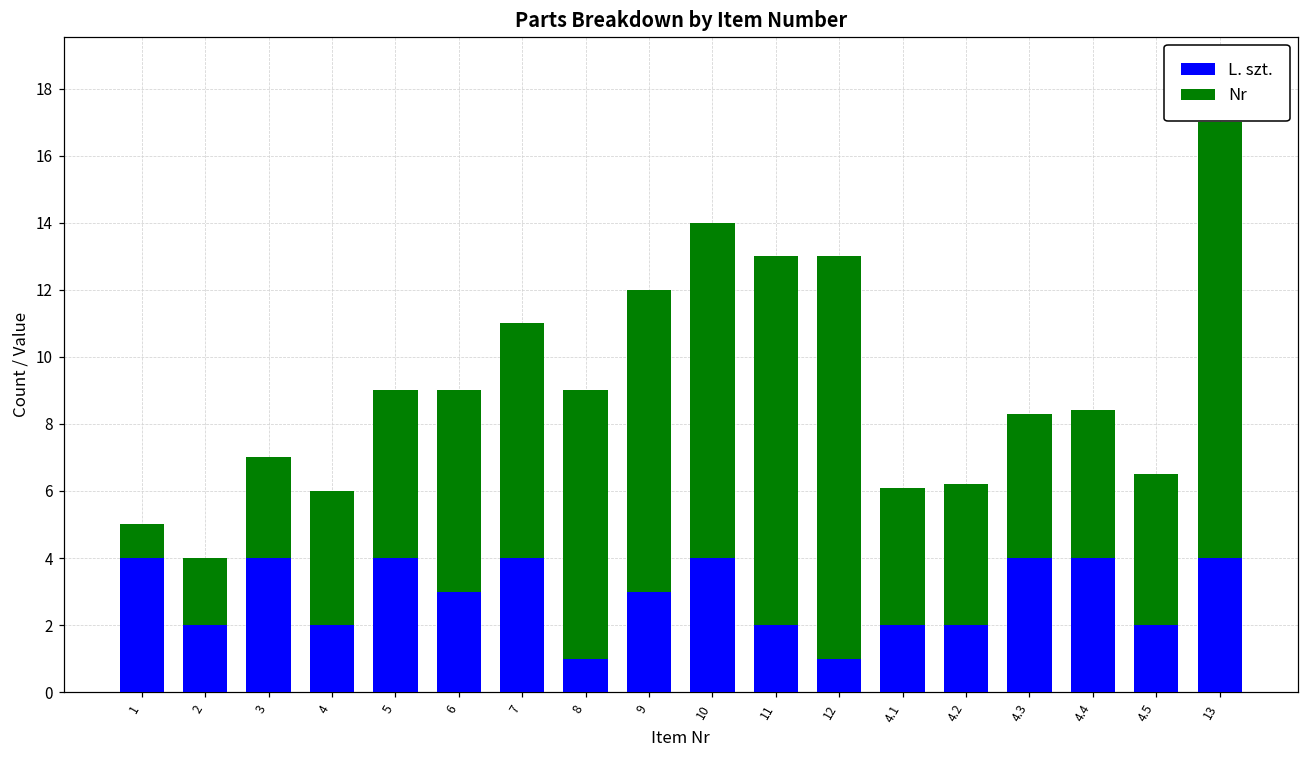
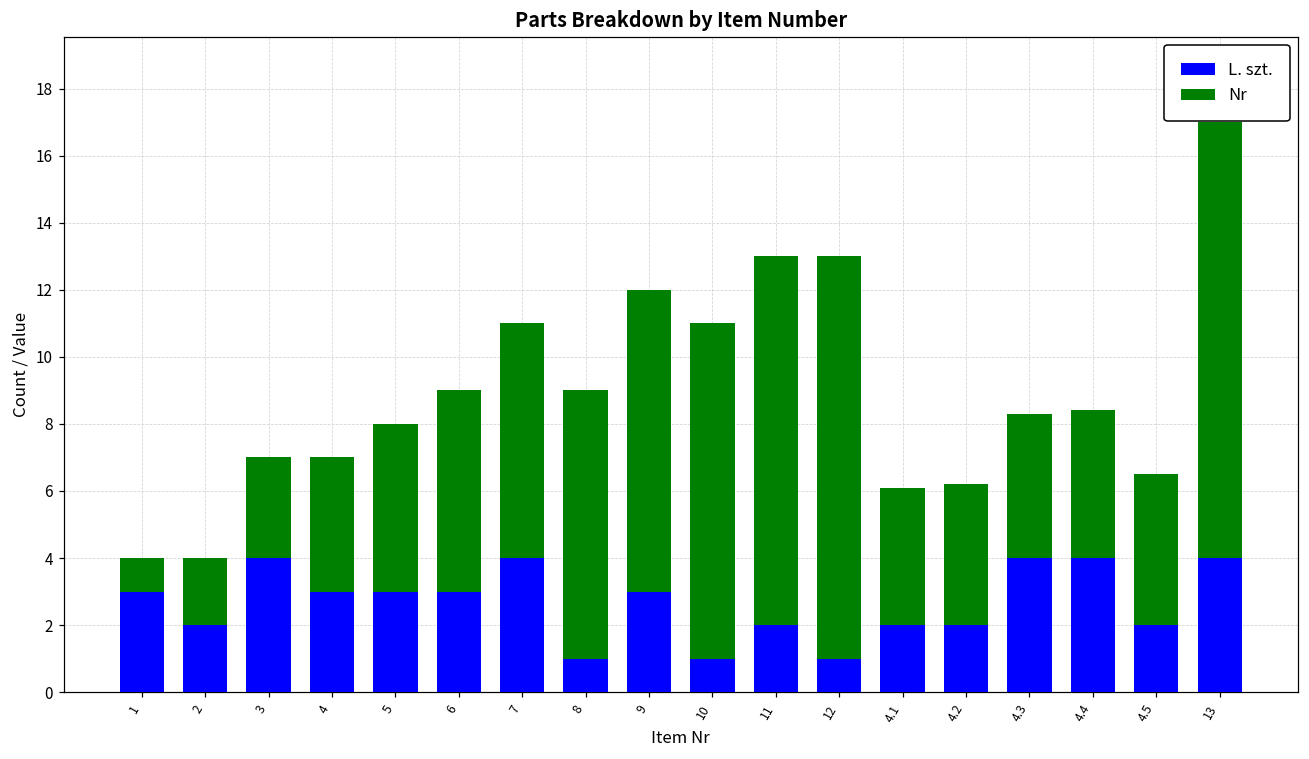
L. szt., 1: 4 -> 3
L. szt., 4: 2 -> 3
L. szt., 5: 4 -> 3
L. szt., 10: 4 -> 1
